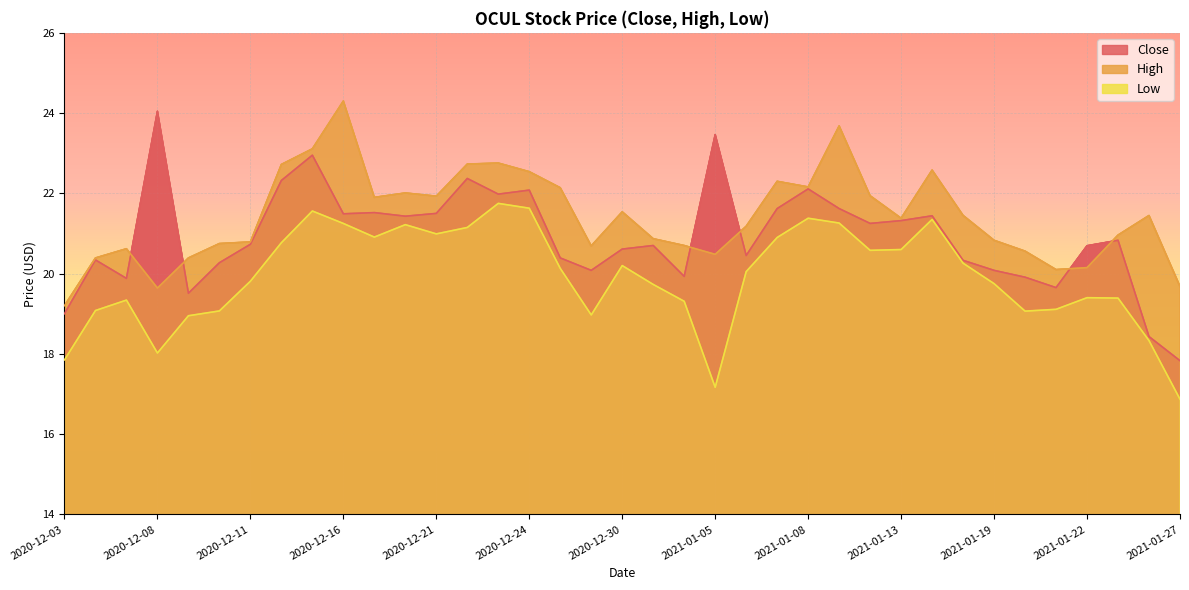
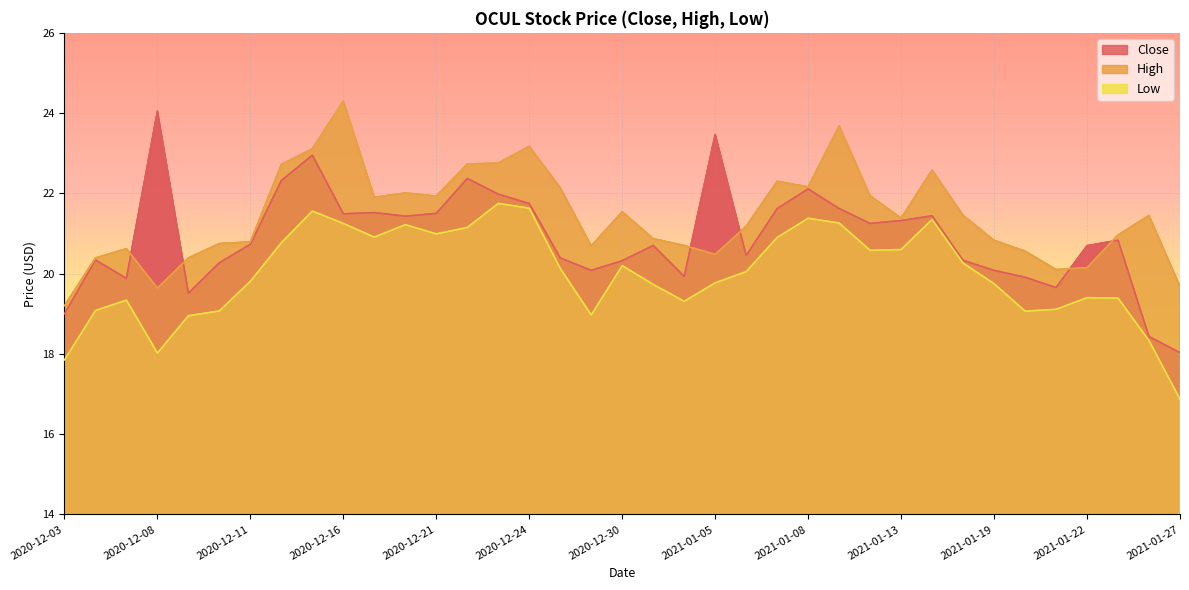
Close, 2020-12-24: 22.1 -> 21.7
High, 2020-12-24: 22.5 -> 23.2
Close, 2020-12-30: 20.6 -> 20.3
Low, 2021-01-05: 17.2 -> 19.8
Close, 2021-01-27: 17.8 -> 18.0
